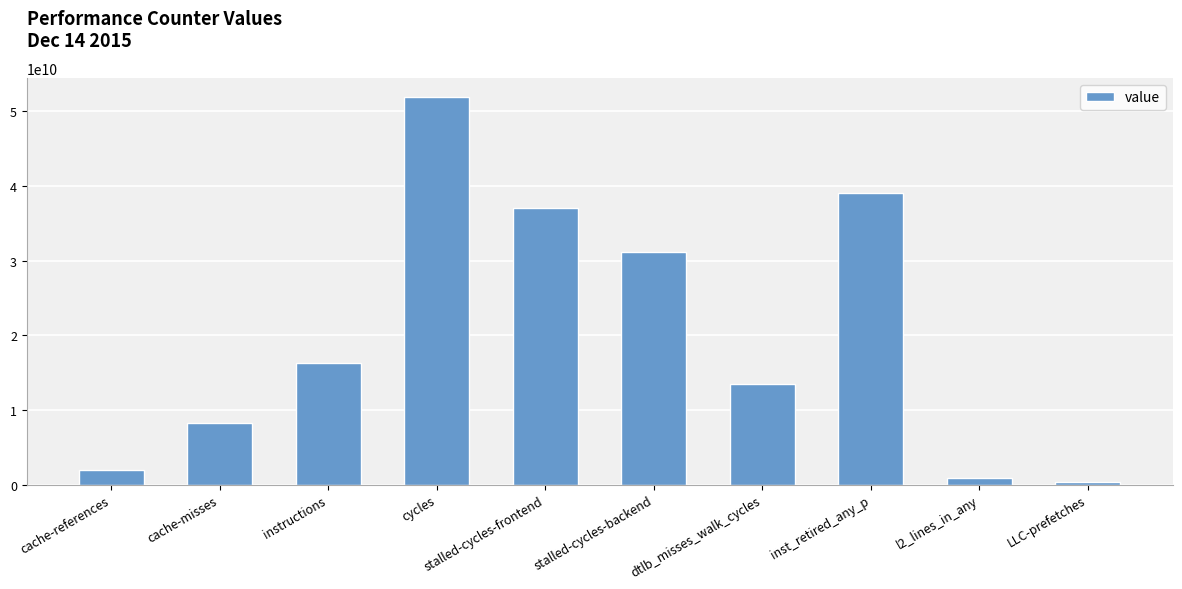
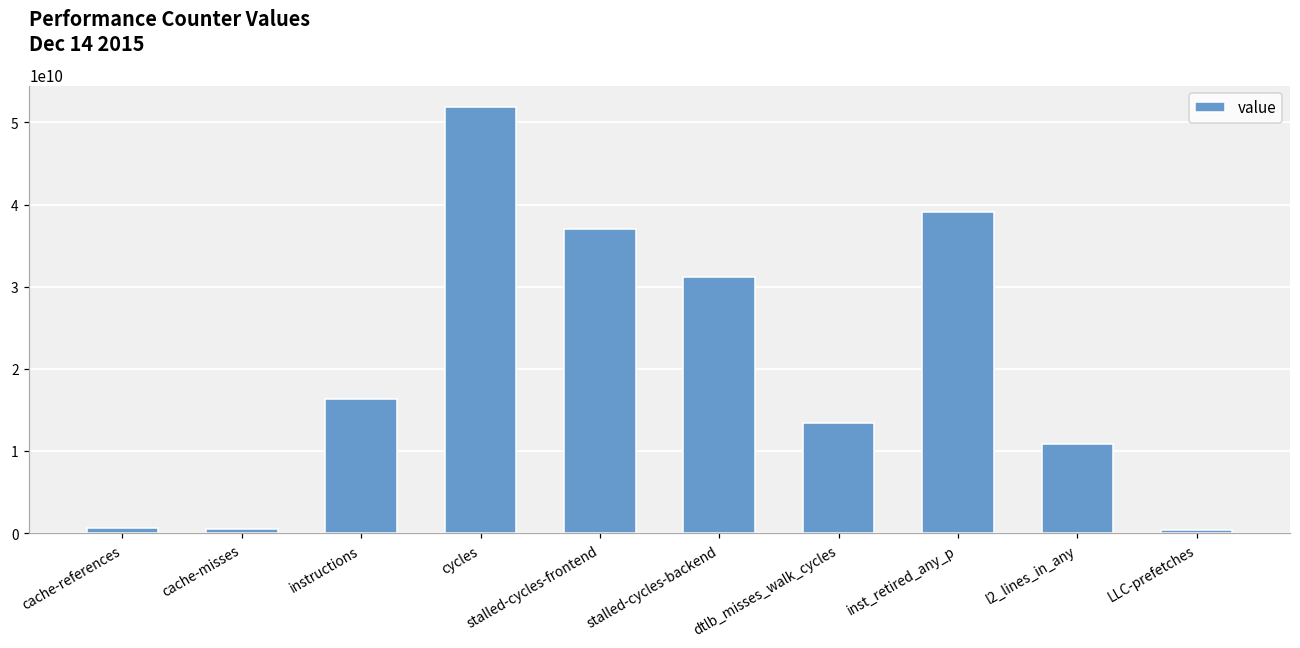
cache-references: 2000000000 -> 1000000000
cache-misses: 8000000000 -> 1000000000
l2_lines_in_any: 1000000000 -> 11000000000
